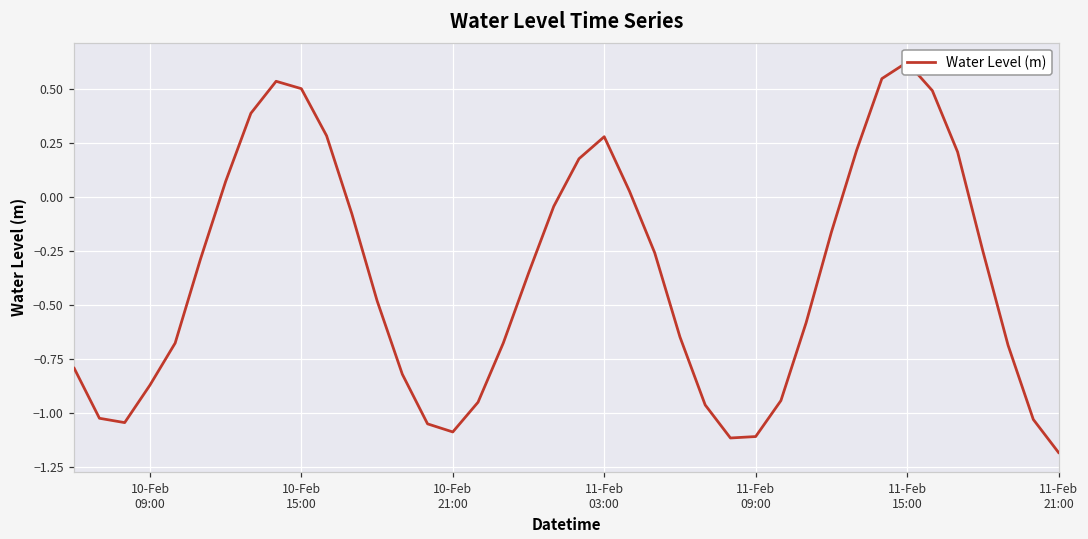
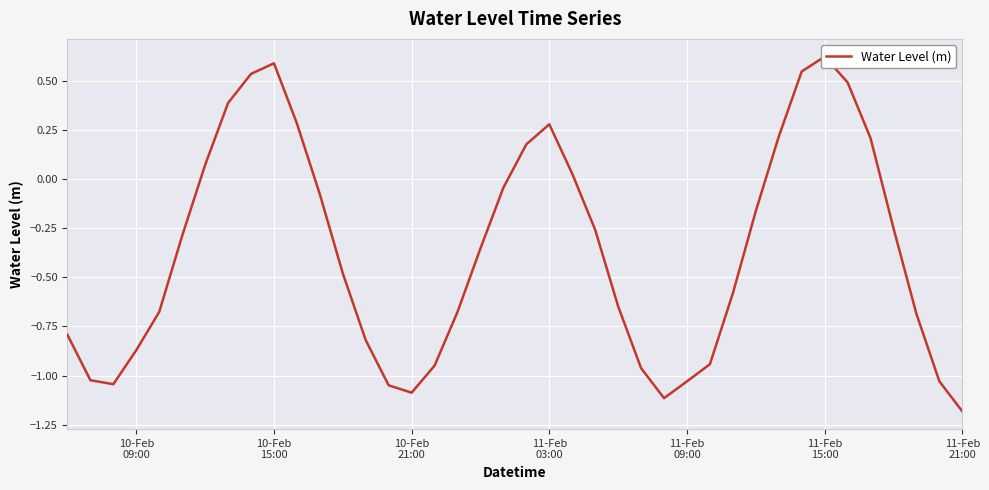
10-Feb 15:00: 0.50 -> 0.59
11-Feb 09:00: -1.11 -> -1.03
